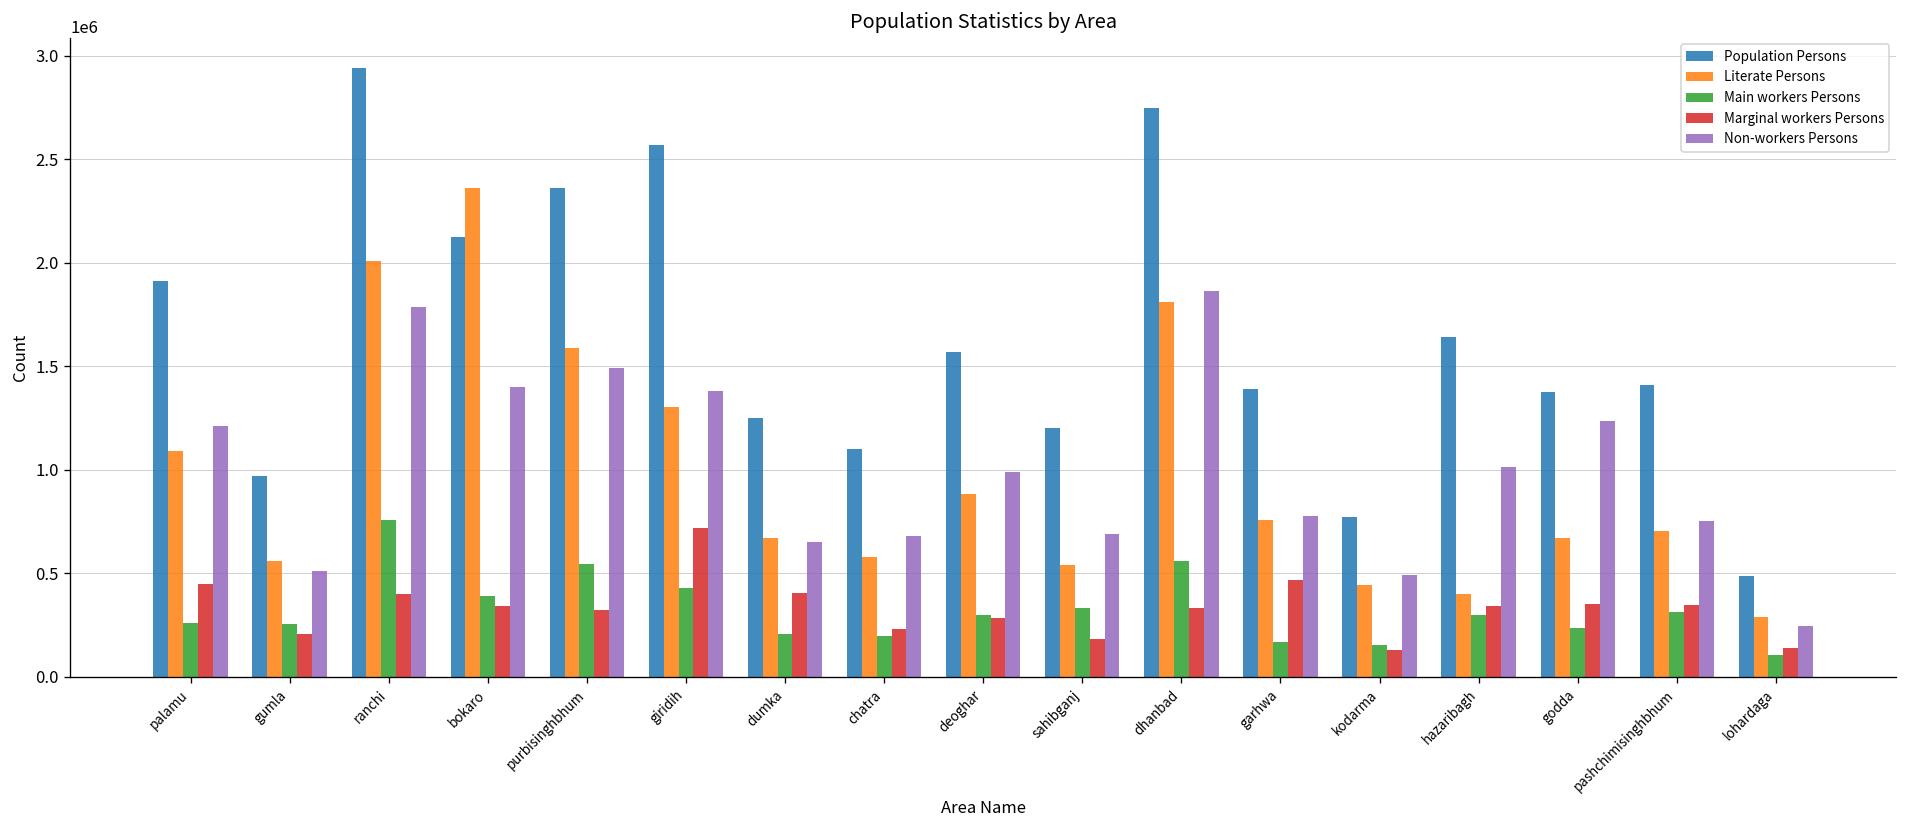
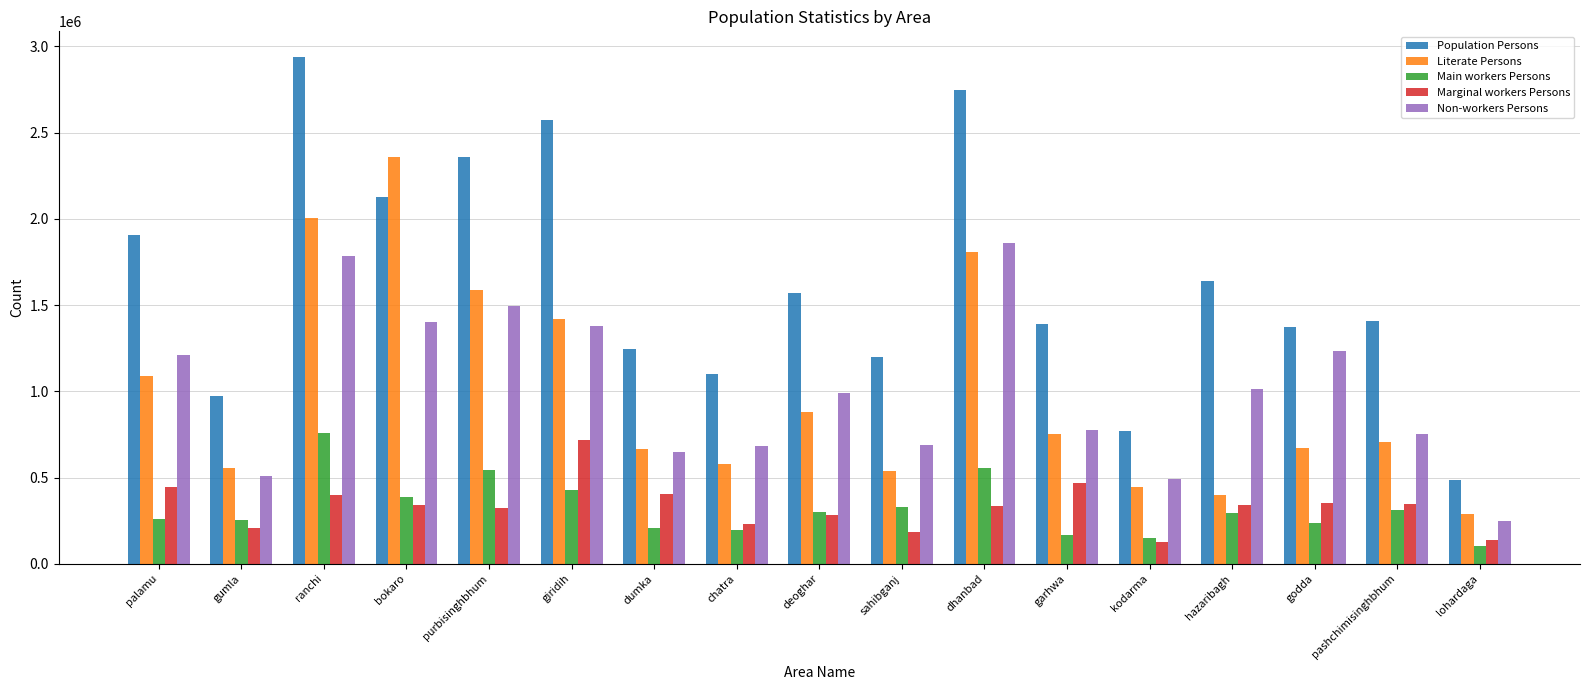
Literate Persons, giridih: 1300000 -> 1420000
